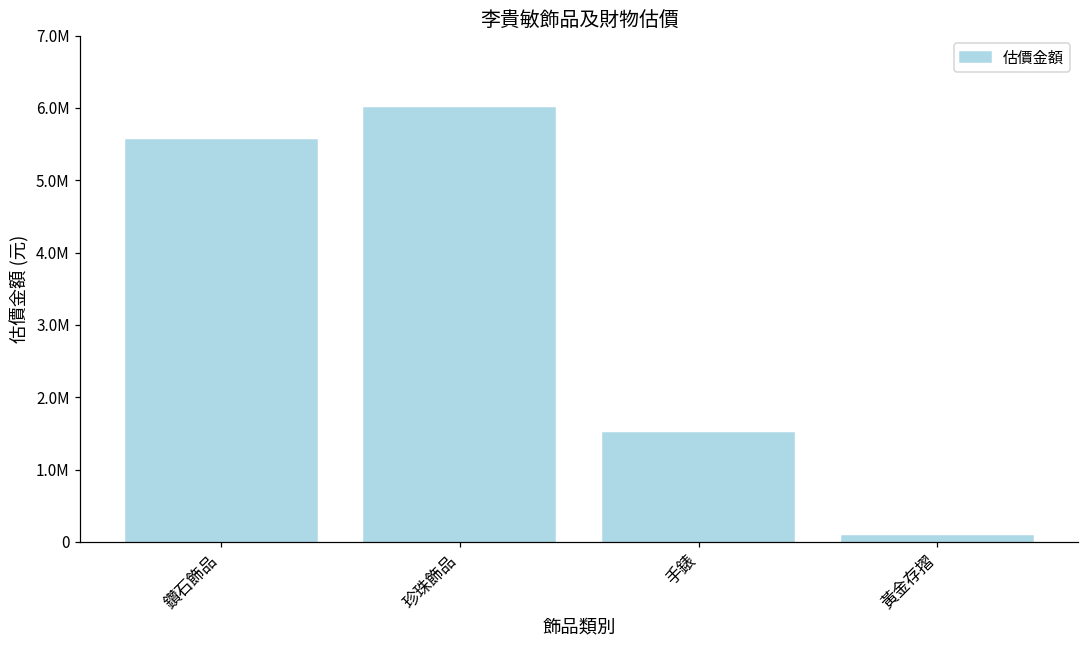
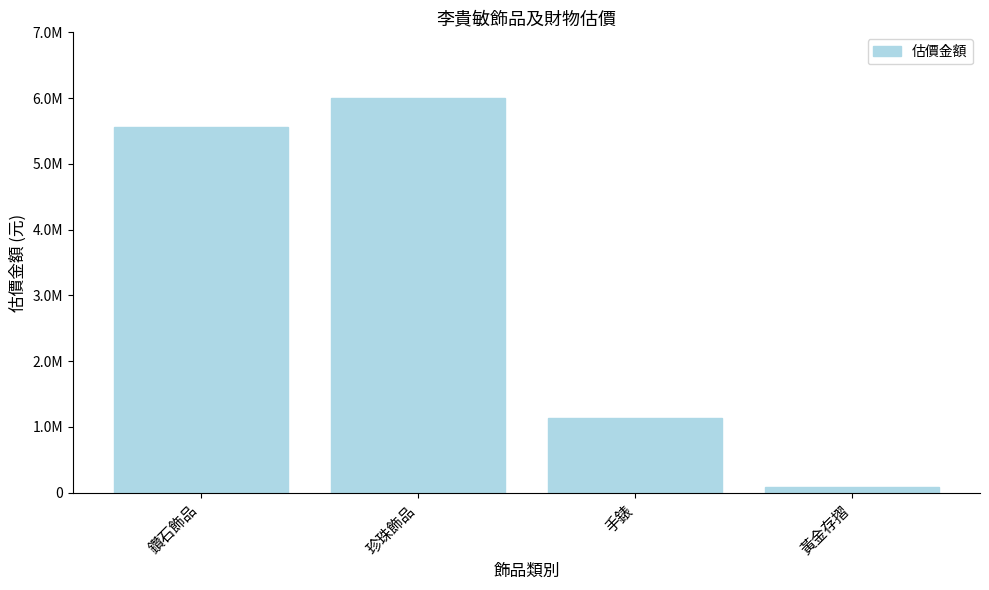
手錶: 1500000 -> 1100000
